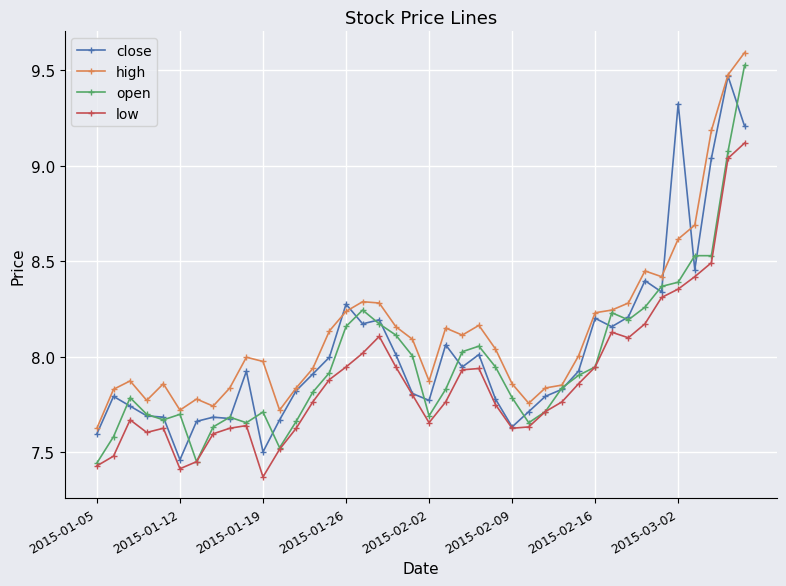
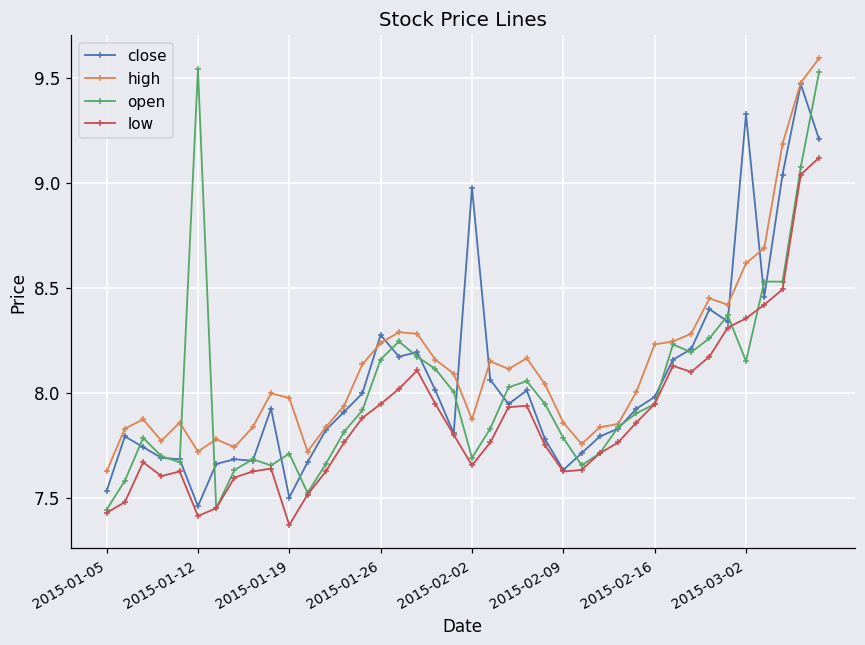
close, 2015-01-05: 7.60 -> 7.53
open, 2015-01-12: 7.70 -> 9.54
close, 2015-02-02: 7.77 -> 8.98
close, 2015-02-16: 8.20 -> 7.98
open, 2015-03-02: 8.39 -> 8.15
